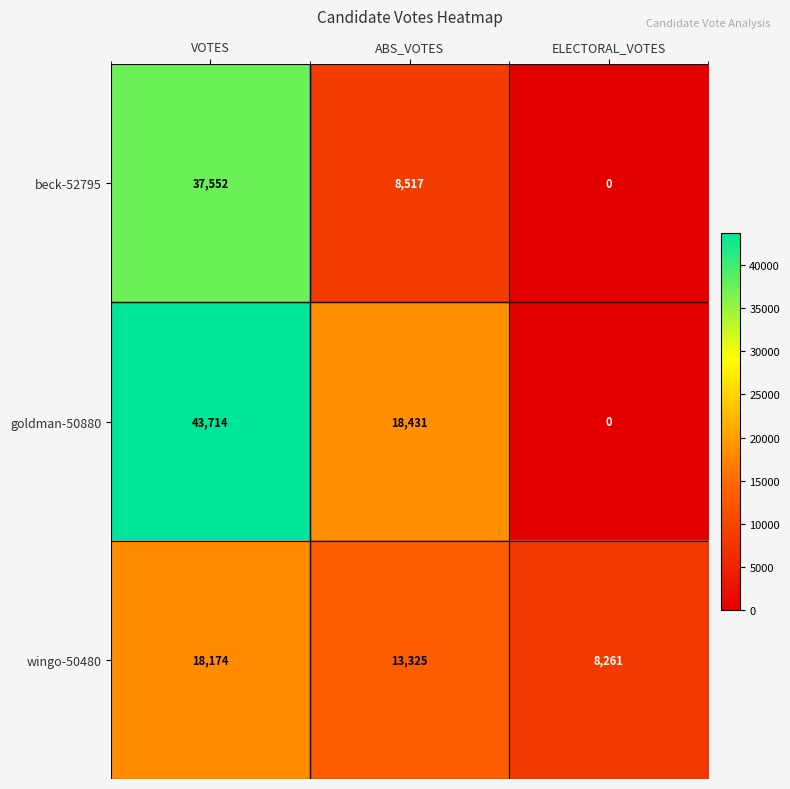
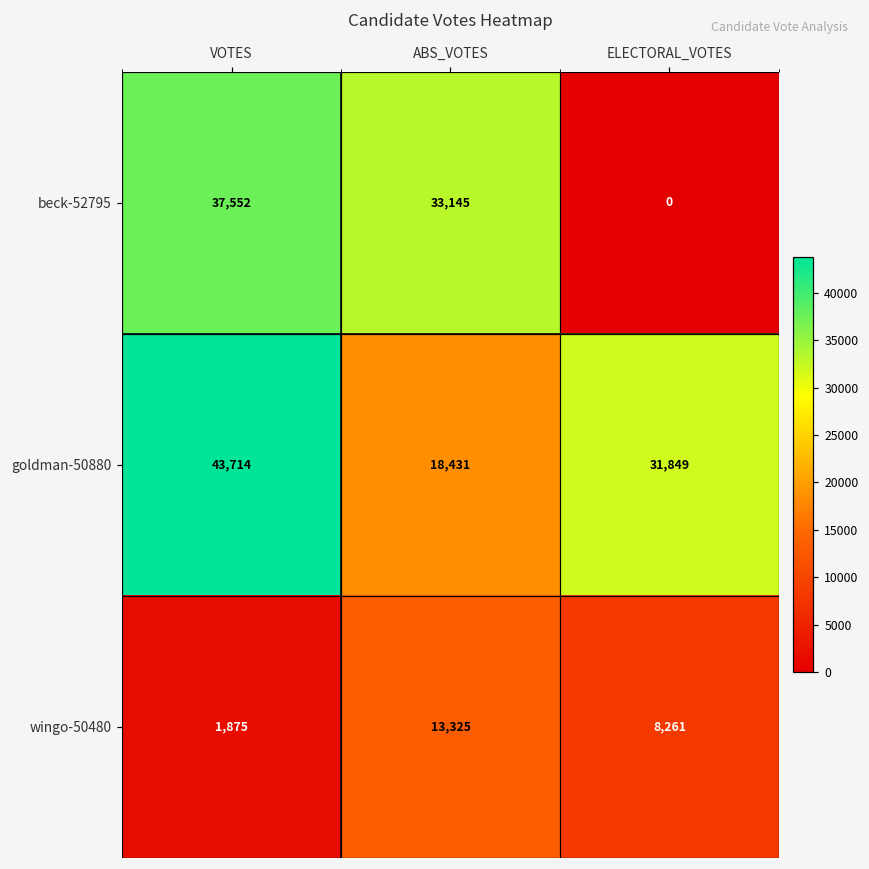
beck-52795, ABS_VOTES: 8,517 -> 33,145
goldman-50880, ELECTORAL_VOTES: 0 -> 31,849
wingo-50480, VOTES: 18,174 -> 1,875
